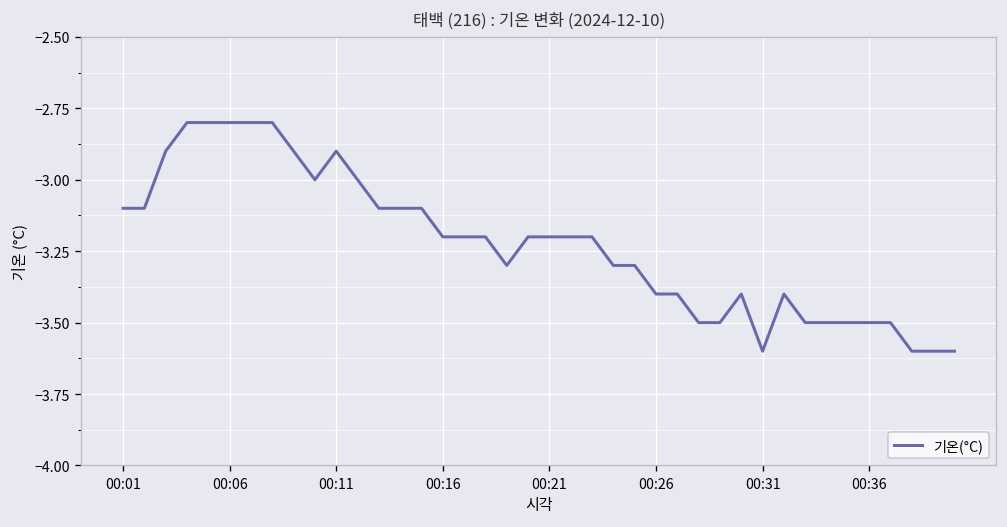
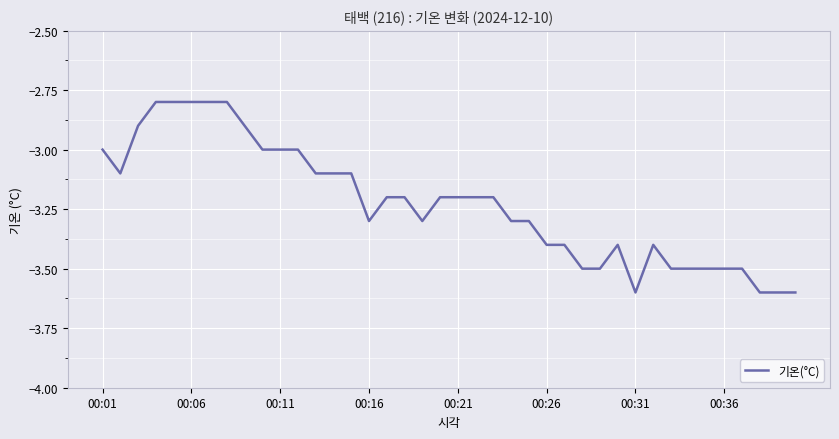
00:01: -3.1 -> -3.0
00:11: -2.9 -> -3.0
00:16: -3.2 -> -3.3
